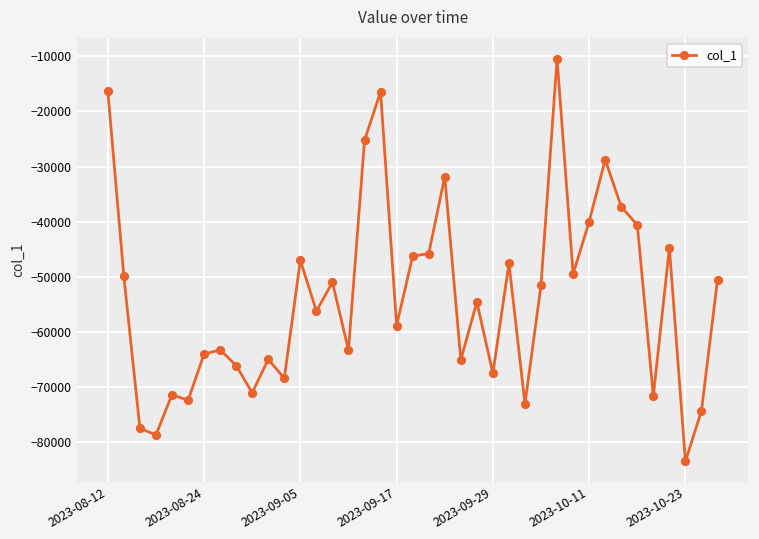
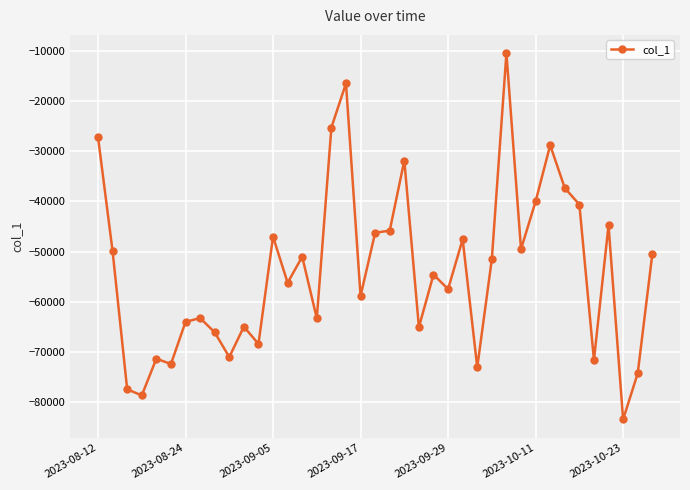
2023-08-12: -16000 -> -27000
2023-09-29: -68000 -> -57000
